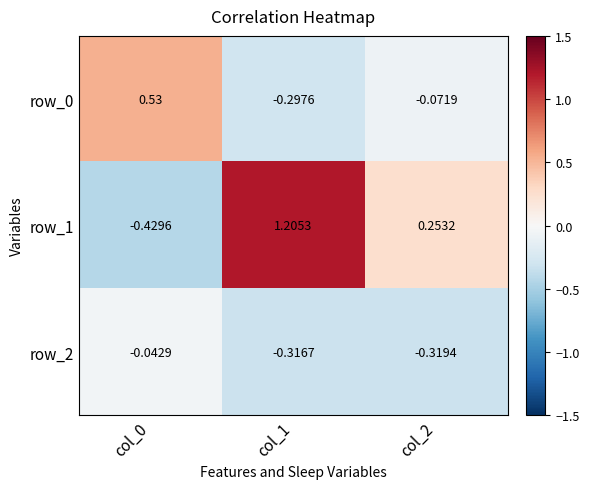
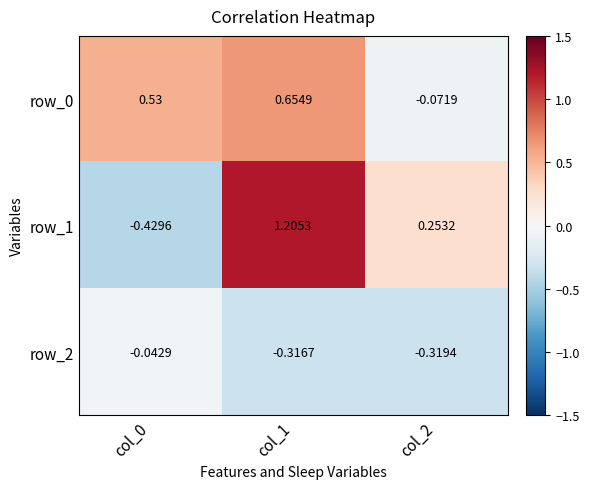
row_0, col_1: -0.2976 -> 0.6549
